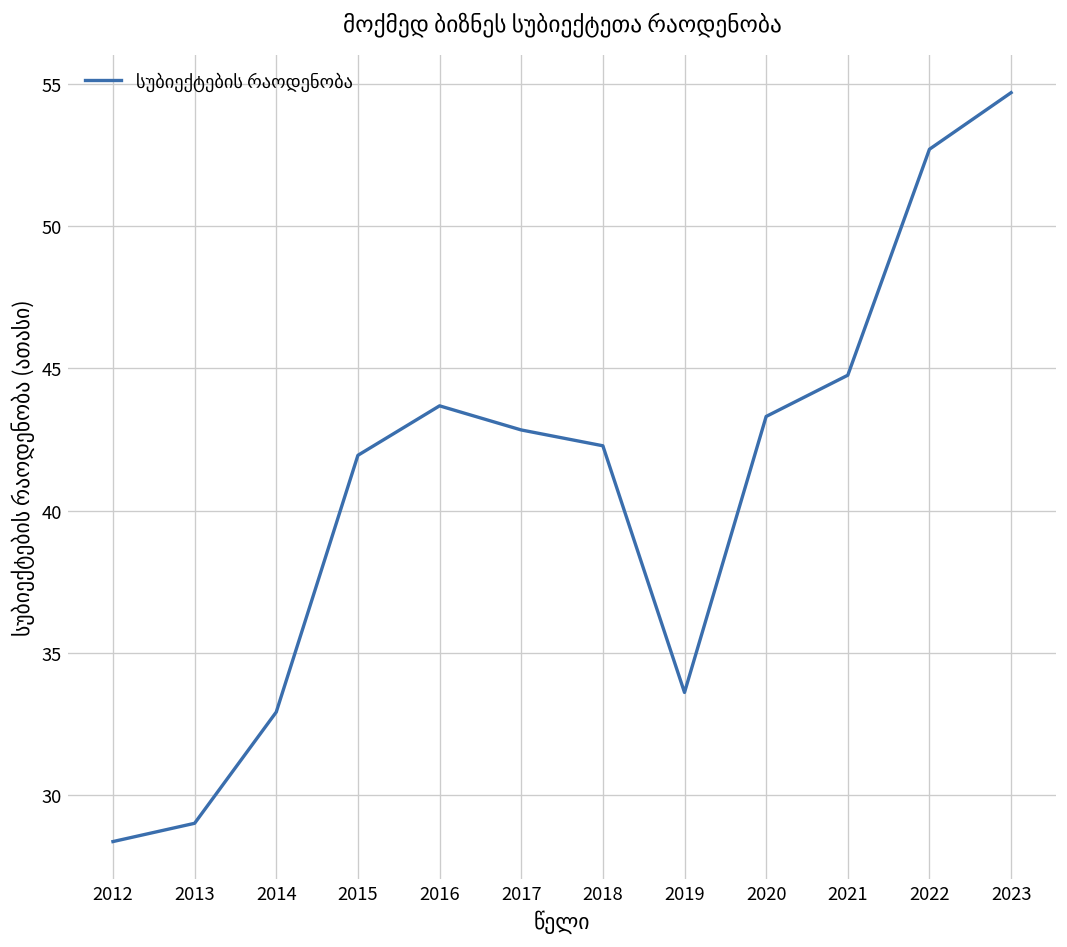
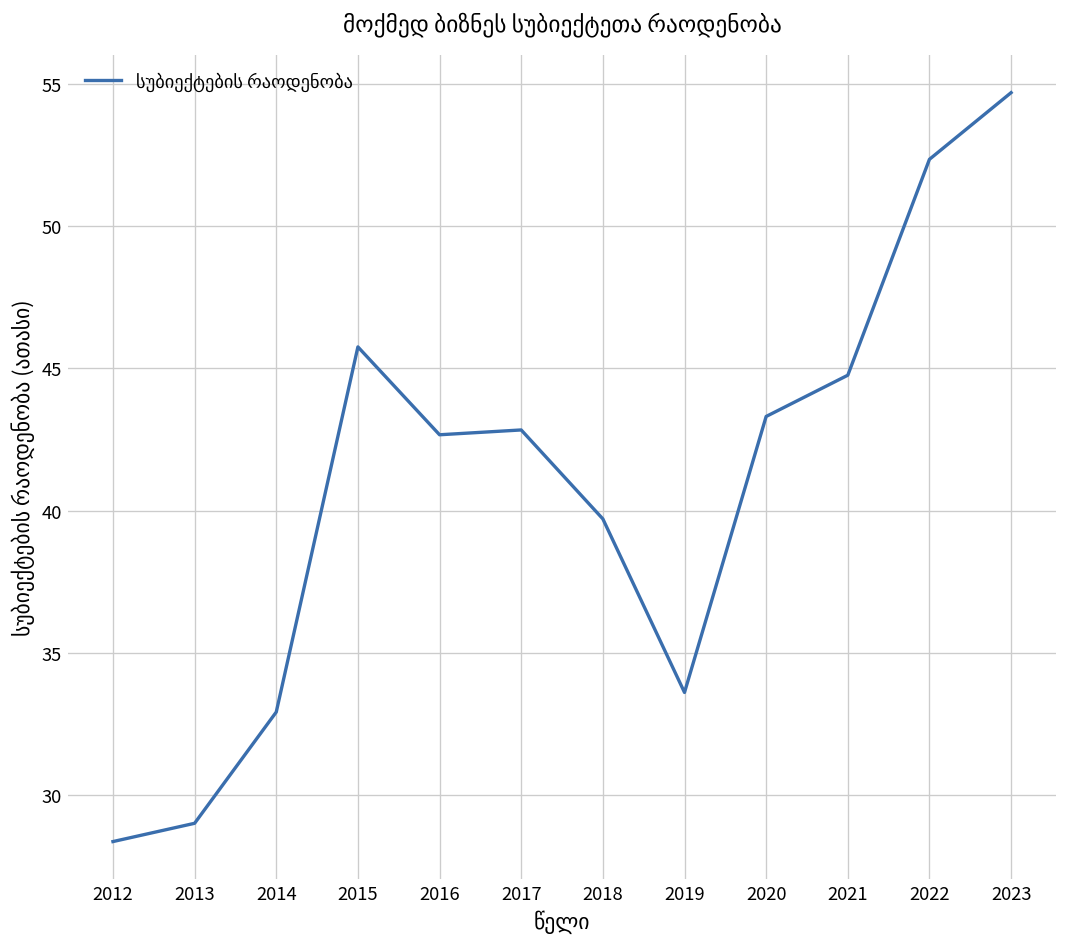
2015: 41.9 -> 45.8
2016: 43.7 -> 42.7
2018: 42.3 -> 39.7
2022: 52.7 -> 52.4
